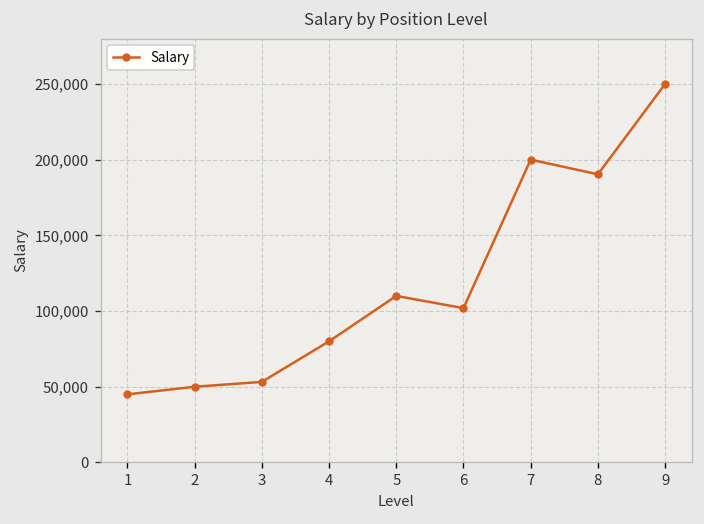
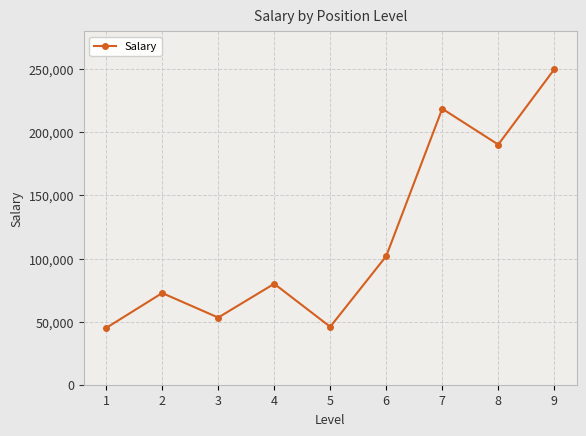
2: 50,000 -> 73,000
5: 110,000 -> 46,000
7: 200,000 -> 219,000
